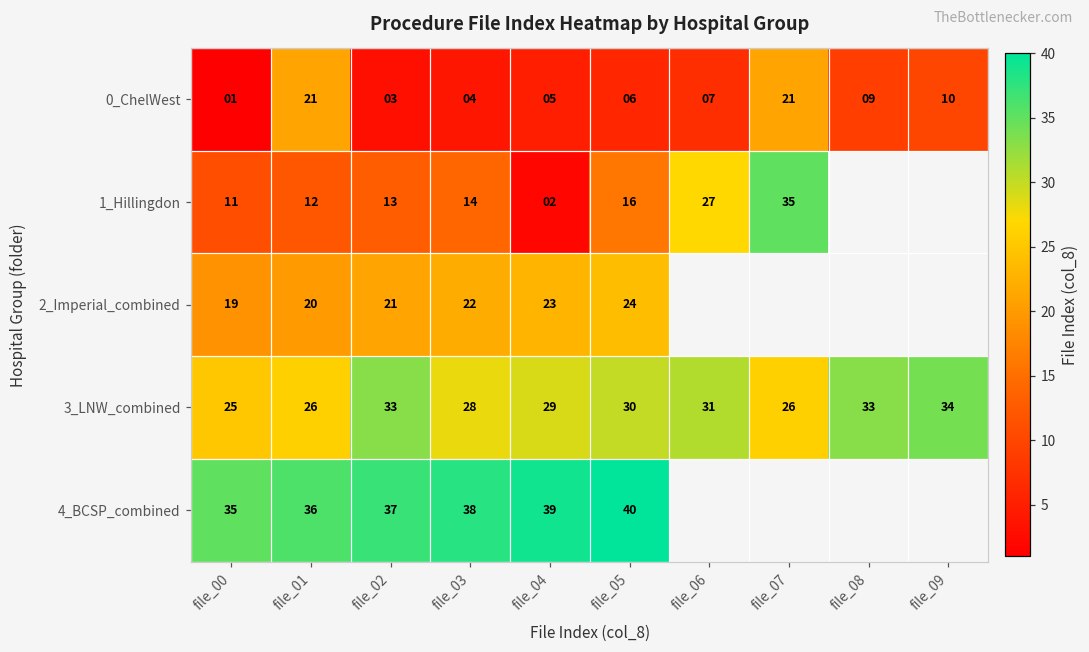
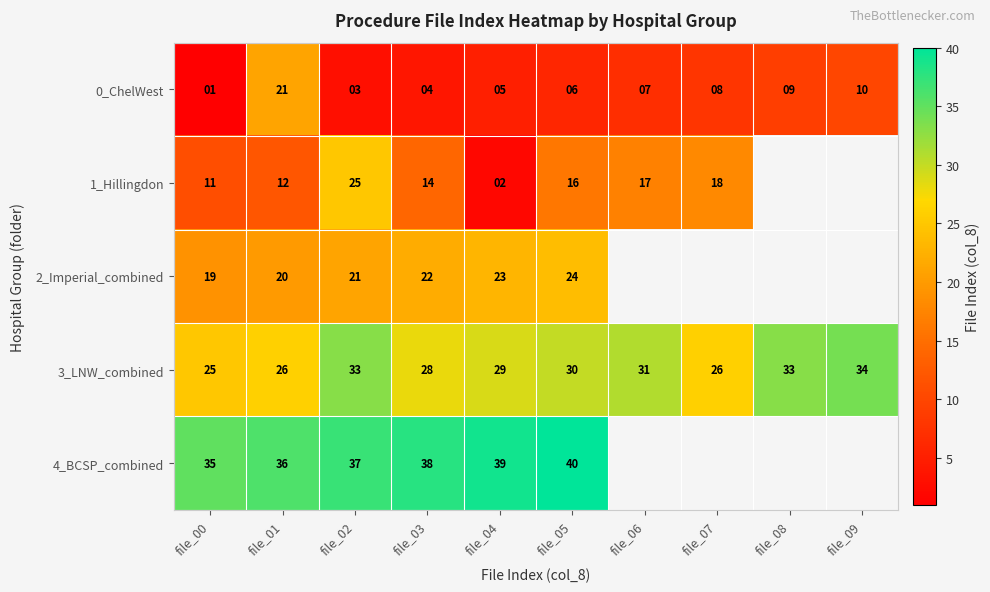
0_ChelWest, file_07: 21 -> 08
1_Hillingdon, file_02: 13 -> 25
1_Hillingdon, file_06: 27 -> 17
1_Hillingdon, file_07: 35 -> 18
